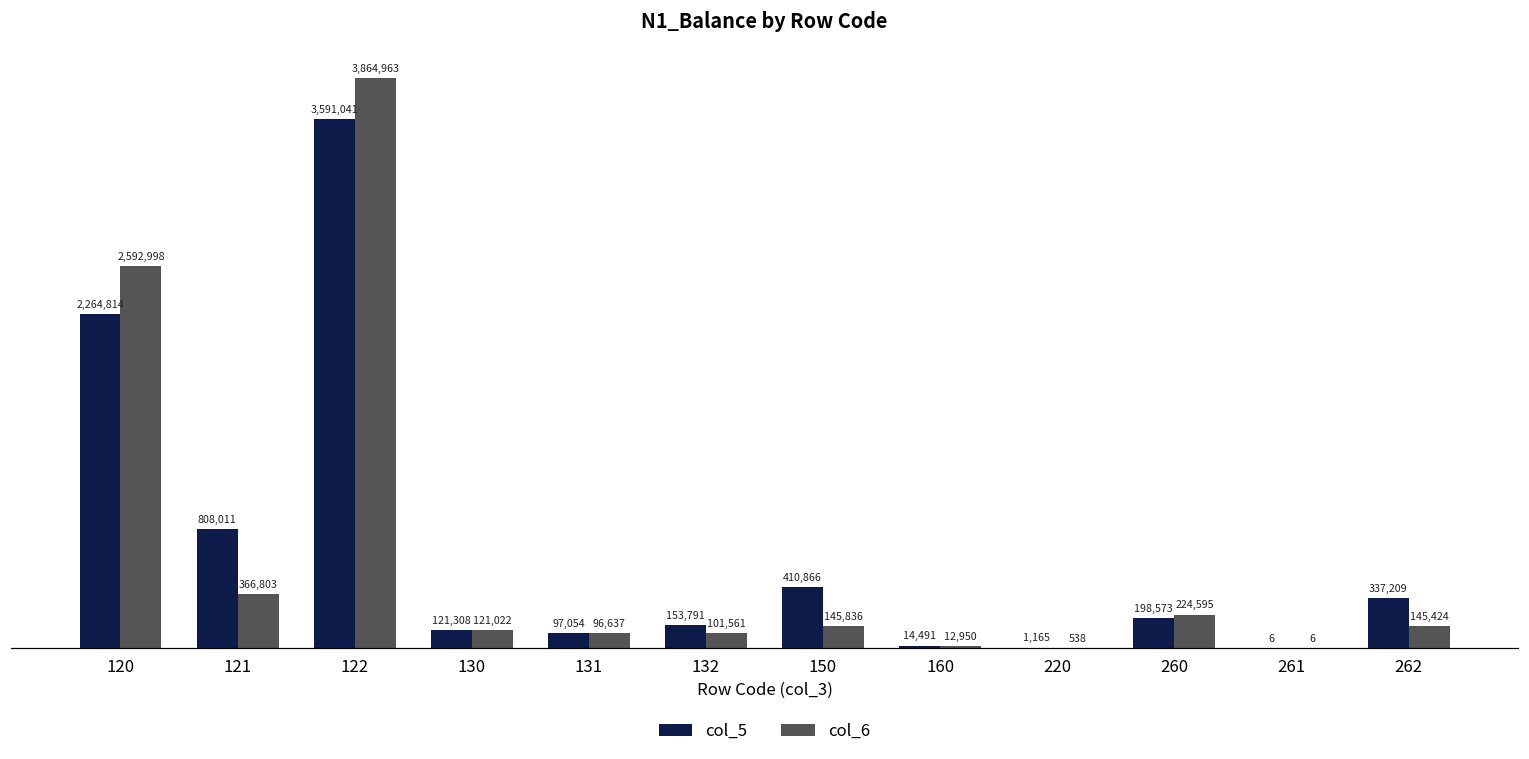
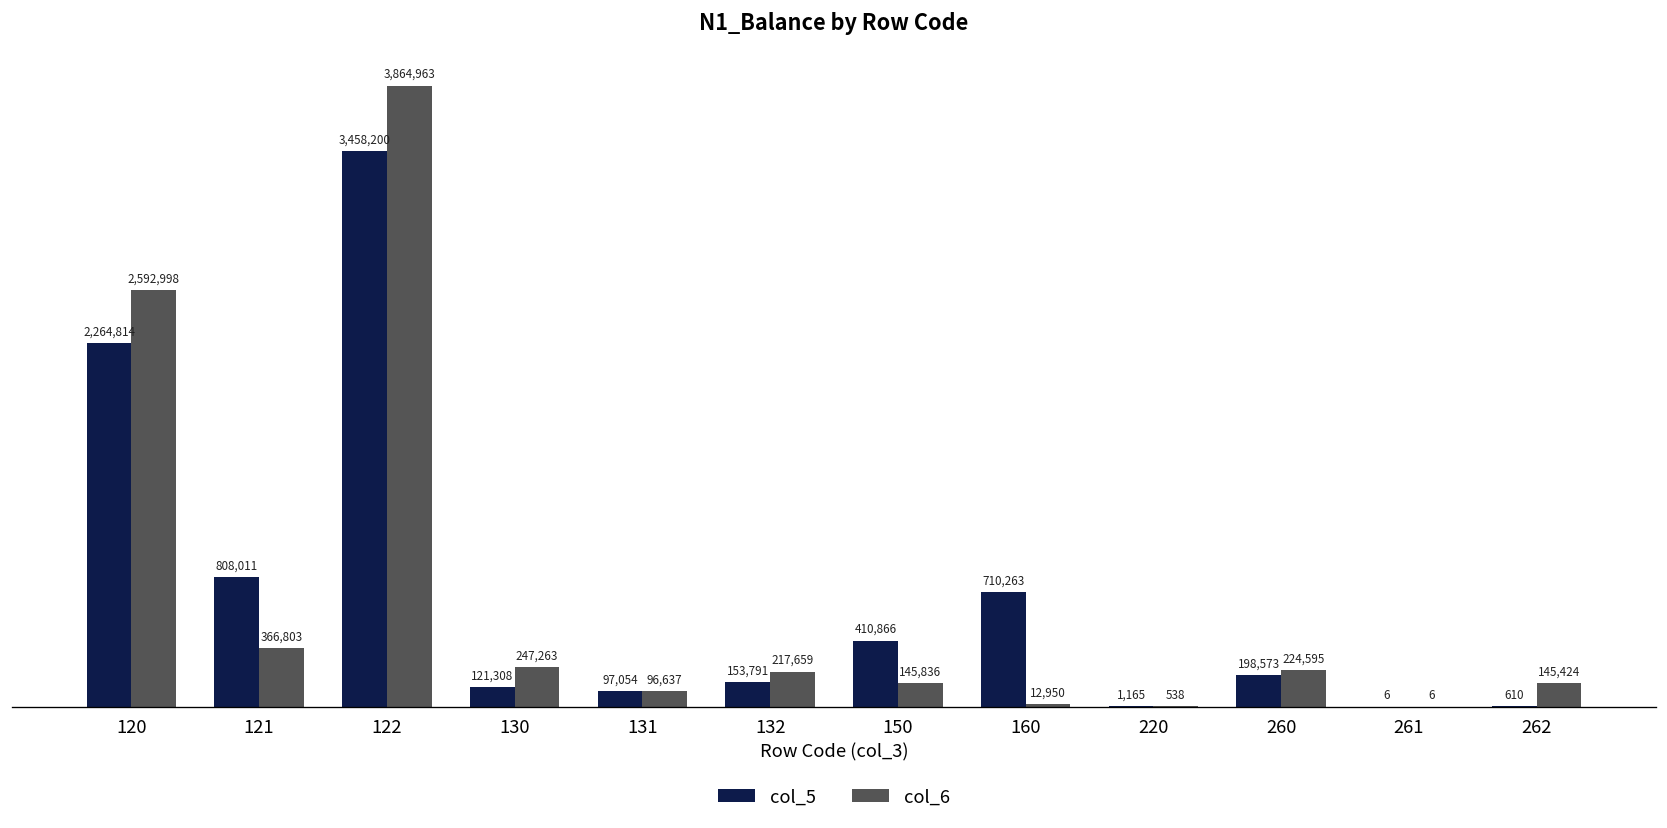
col_5, 122: 3,591,041 -> 3,458,200
col_6, 130: 121,022 -> 247,263
col_6, 132: 101,561 -> 217,659
col_5, 160: 14,491 -> 710,263
col_5, 262: 337,209 -> 610
